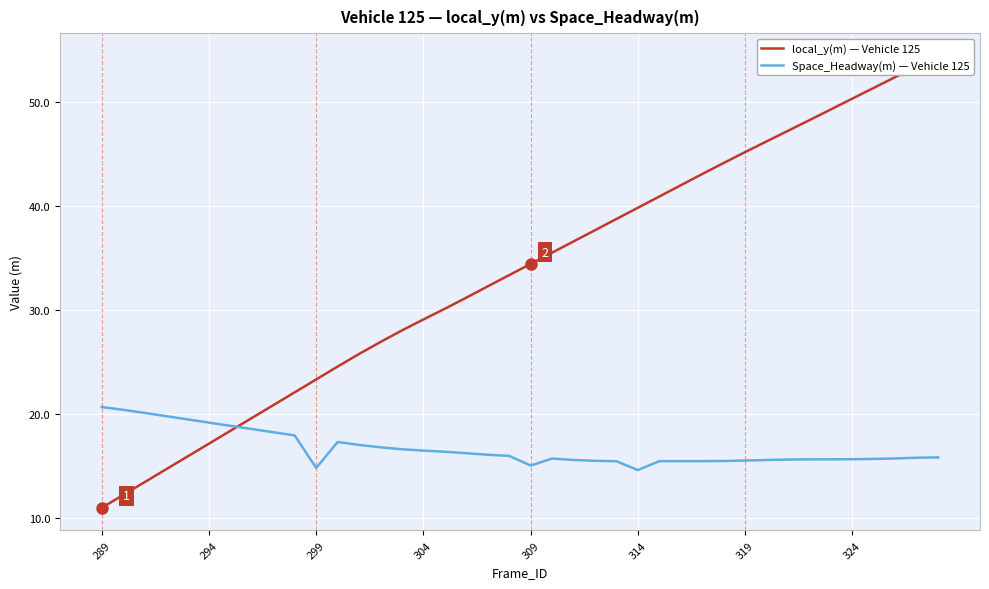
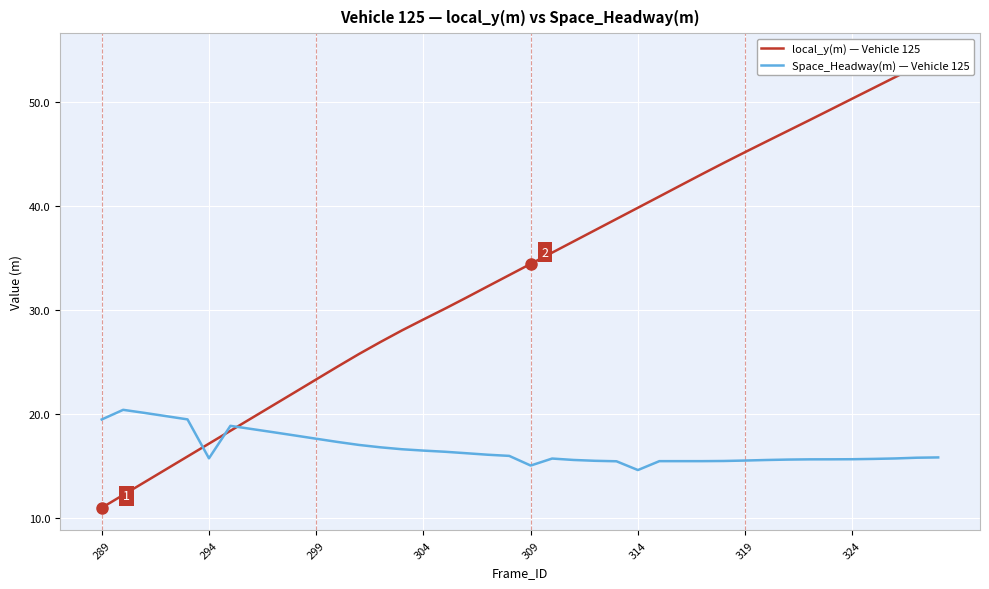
Space_Headway(m) — Vehicle 125, 289: 20.6 -> 19.4
Space_Headway(m) — Vehicle 125, 294: 19.1 -> 15.7
Space_Headway(m) — Vehicle 125, 299: 14.8 -> 17.6
